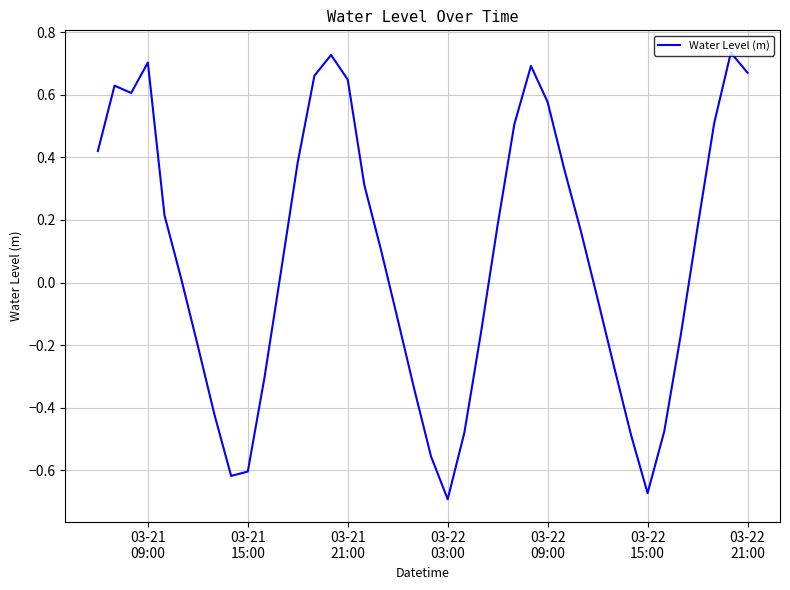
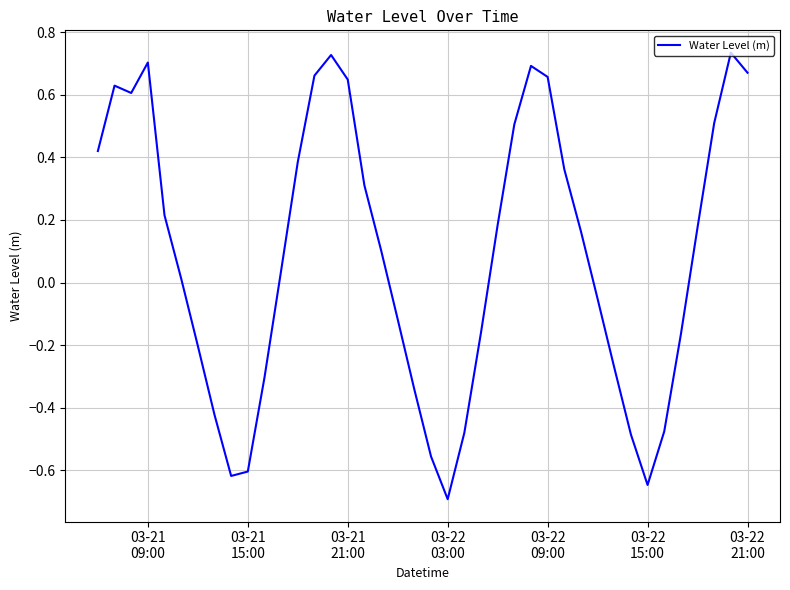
03-22 09:00: 0.58 -> 0.66
03-22 15:00: -0.67 -> -0.65
